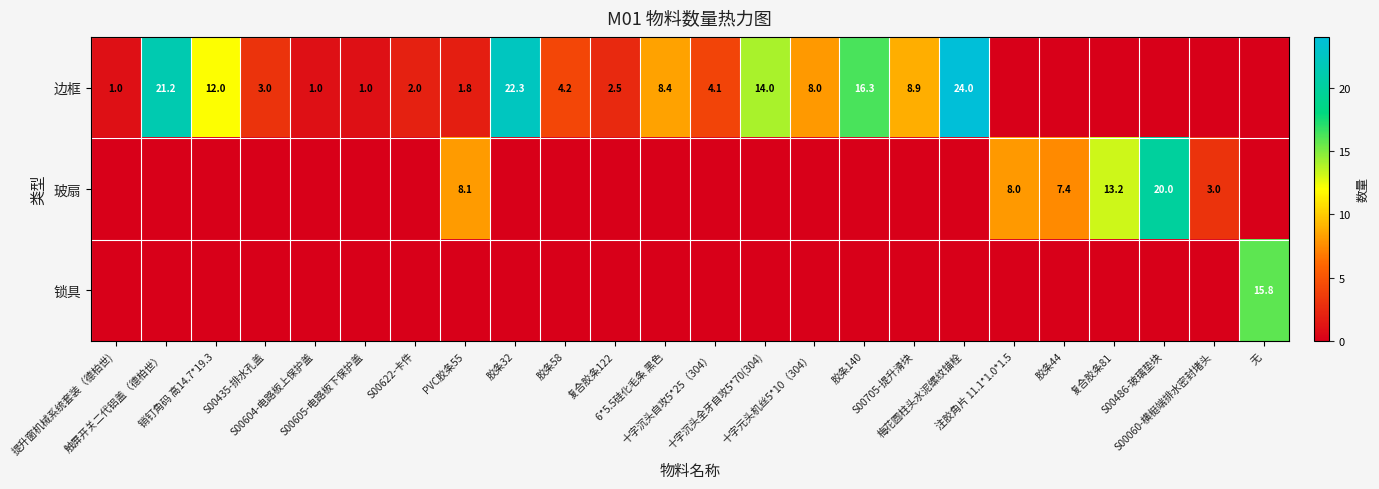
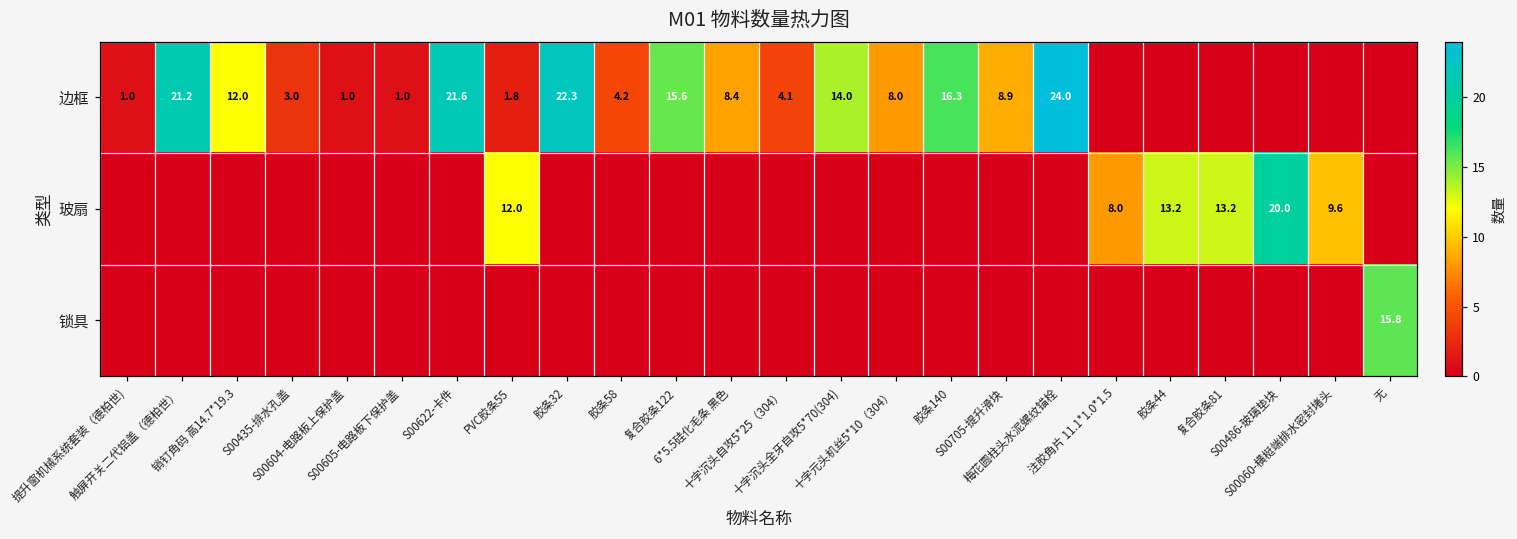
边框, S00622-卡件: 2.0 -> 21.6
边框, 复合胶条122: 2.5 -> 15.6
玻扇, PVC胶条55: 8.1 -> 12.0
玻扇, 胶条44: 7.4 -> 13.2
玻扇, S00060-横梃端排水密封堵头: 3.0 -> 9.6
